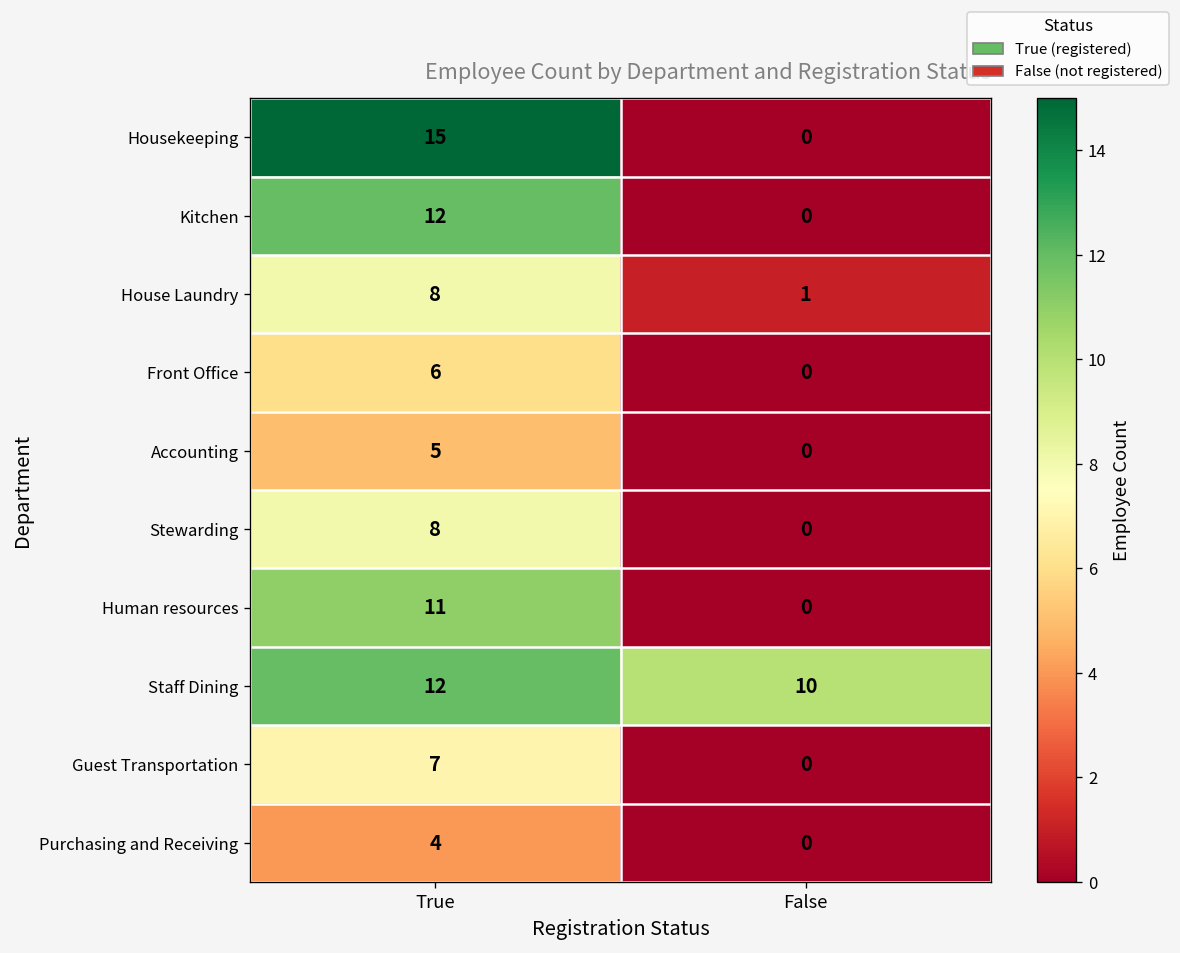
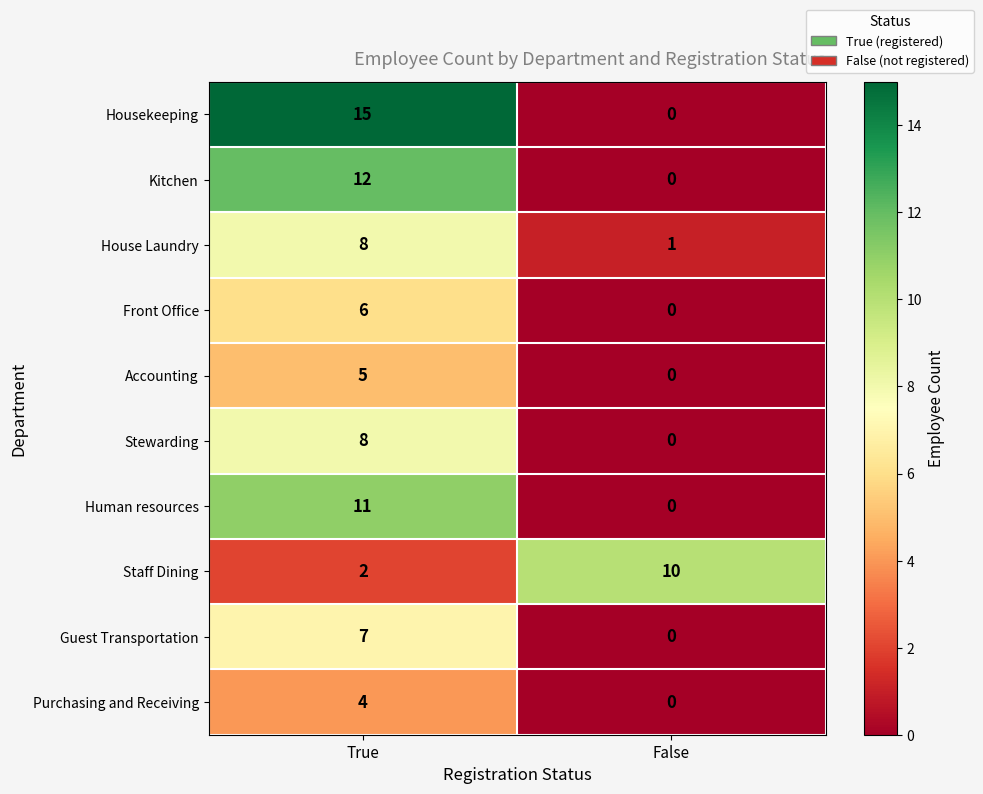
Staff Dining, True: 12 -> 2
